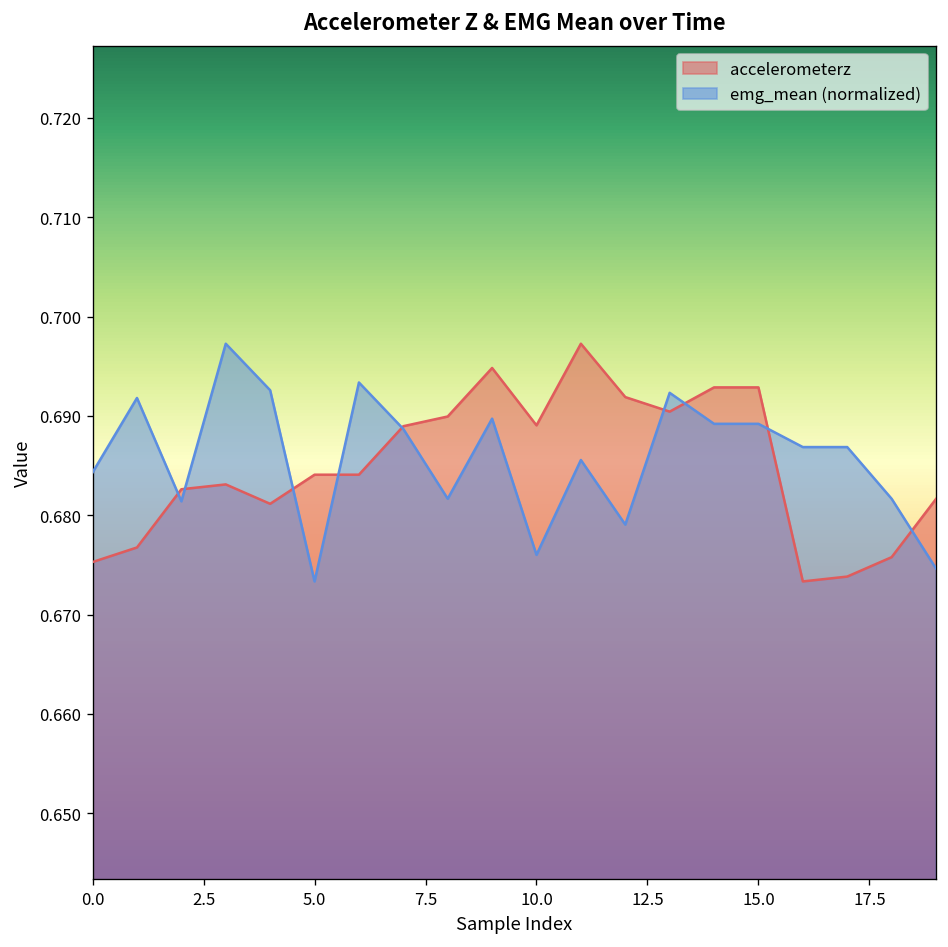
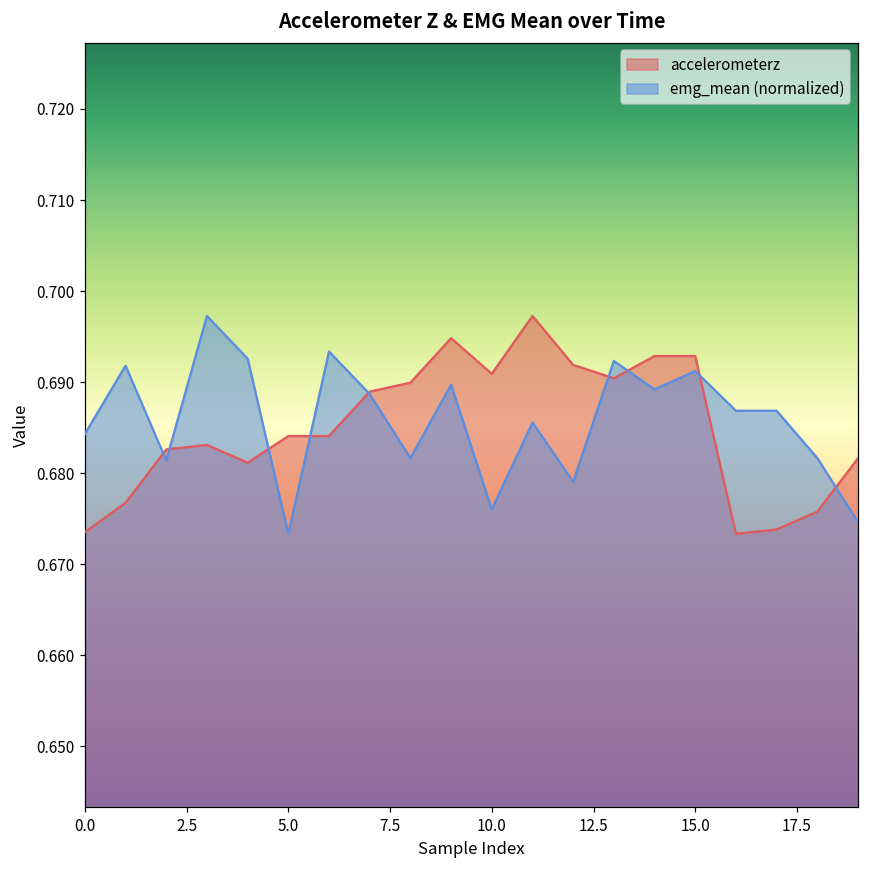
accelerometerz, 0.0: 0.675 -> 0.674
accelerometerz, 10.0: 0.689 -> 0.691
emg_mean (normalized), 15.0: 0.689 -> 0.691
